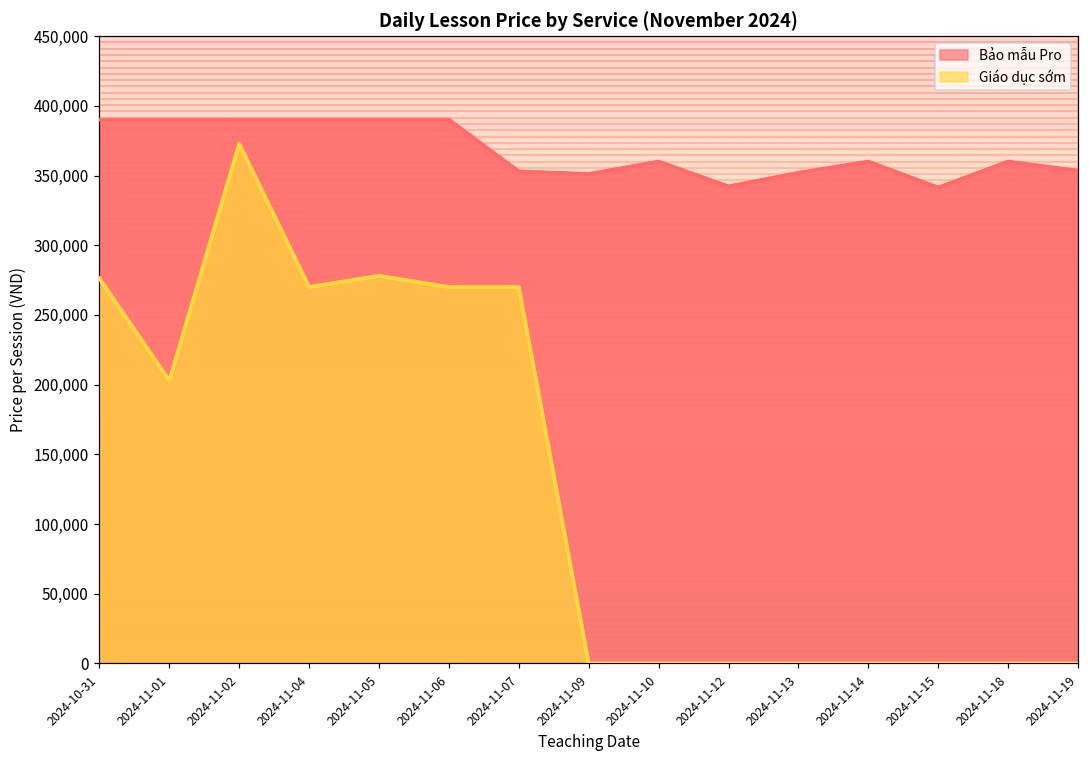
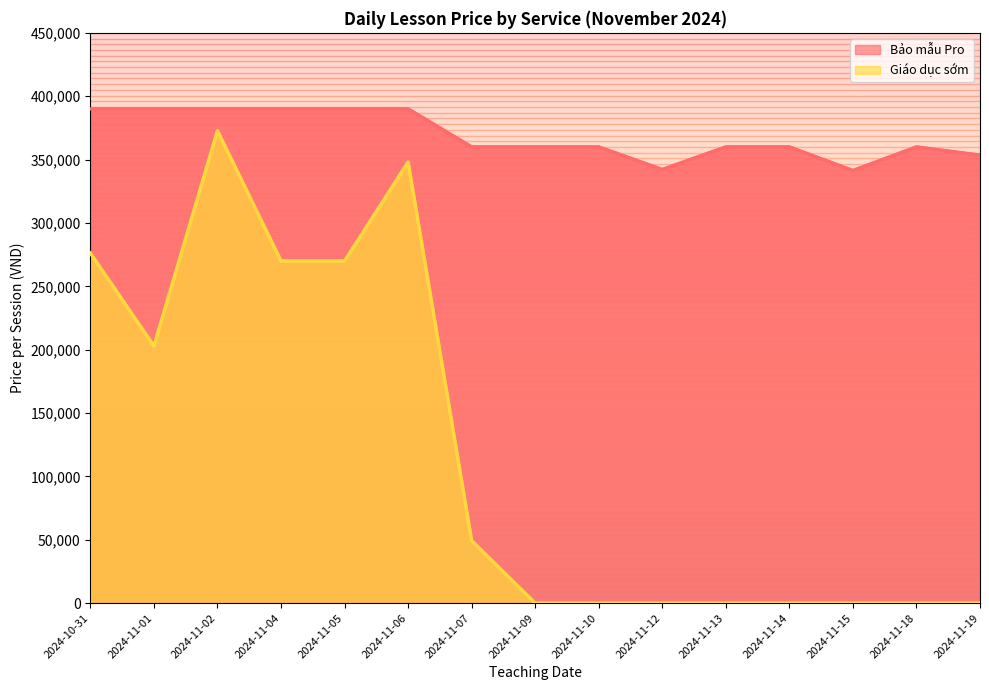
Giáo dục sớm, 2024-11-05: 278,000 -> 270,000
Giáo dục sớm, 2024-11-06: 270,000 -> 348,000
Bảo mẫu Pro, 2024-11-07: 353,000 -> 360,000
Giáo dục sớm, 2024-11-07: 270,000 -> 49,000
Bảo mẫu Pro, 2024-11-09: 351,000 -> 360,000
Bảo mẫu Pro, 2024-11-13: 352,000 -> 360,000
